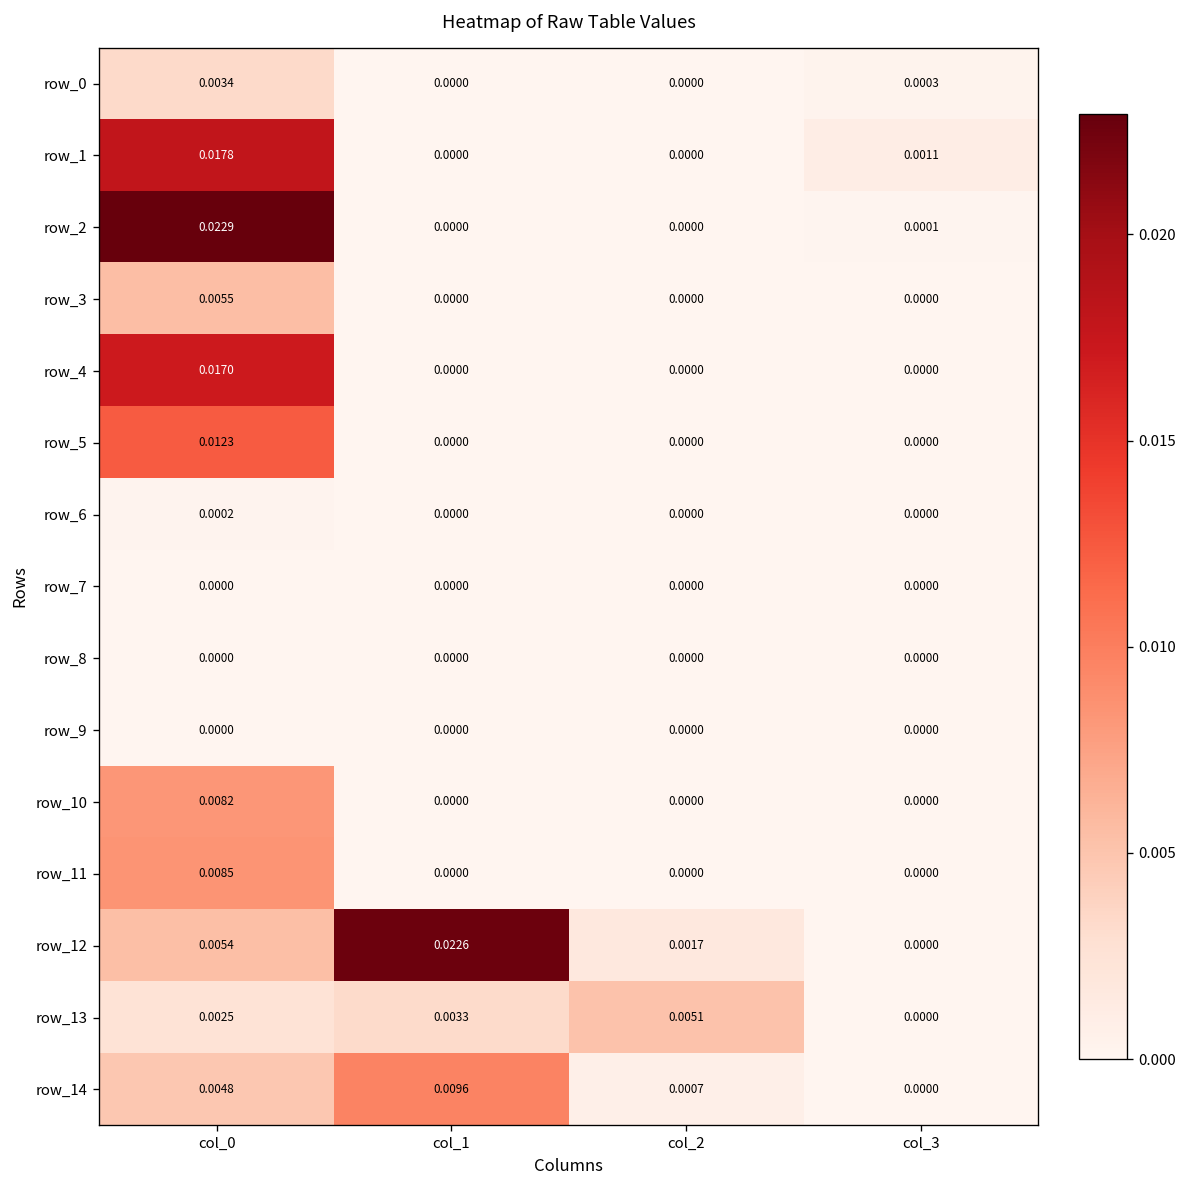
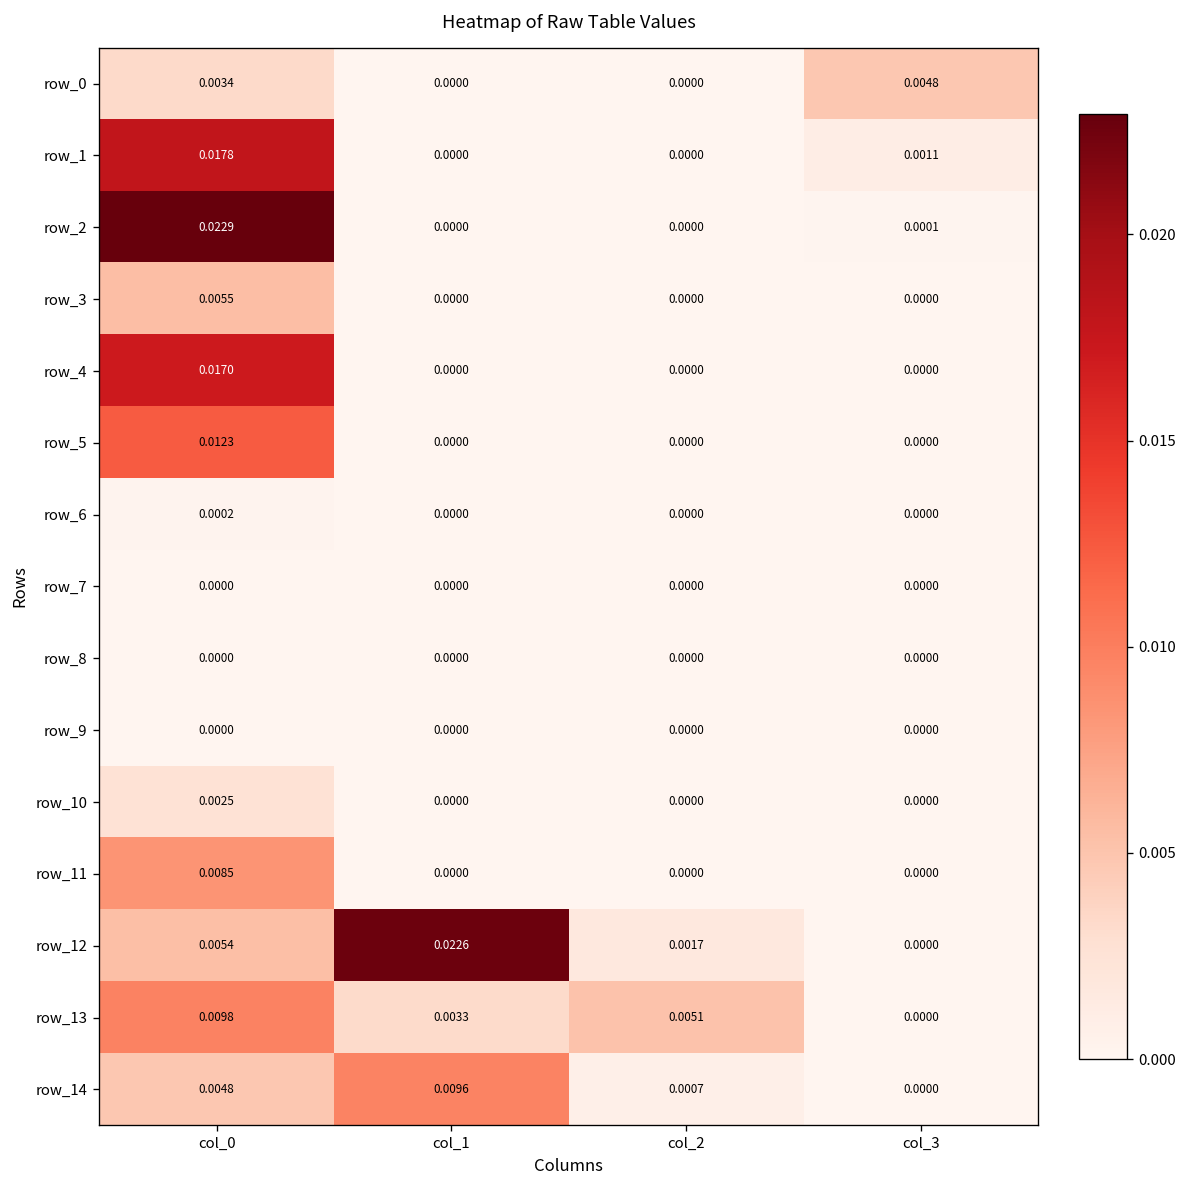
row_0, col_3: 0.0003 -> 0.0048
row_10, col_0: 0.0082 -> 0.0025
row_13, col_0: 0.0025 -> 0.0098
